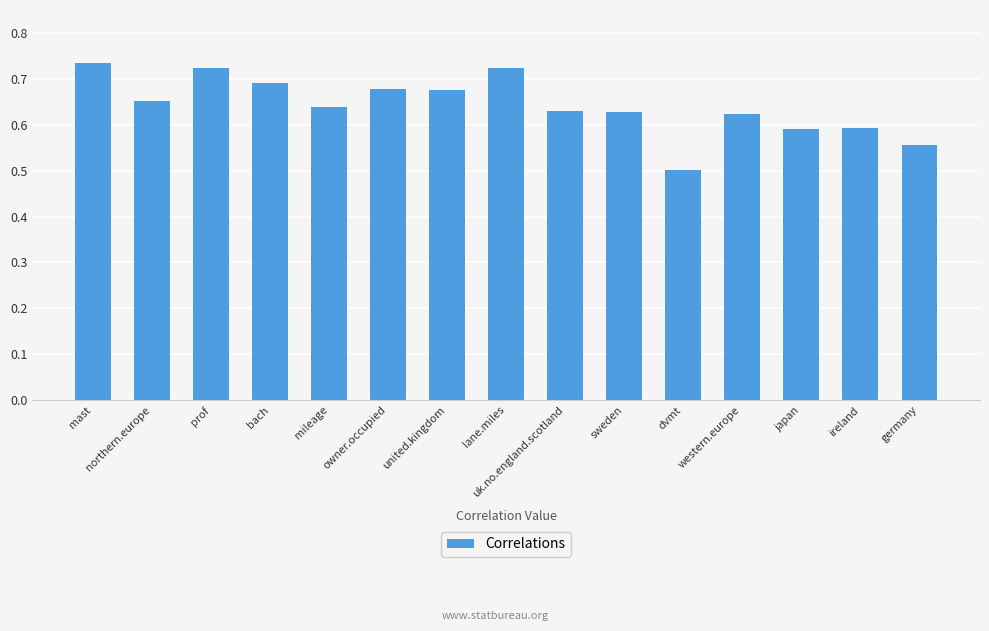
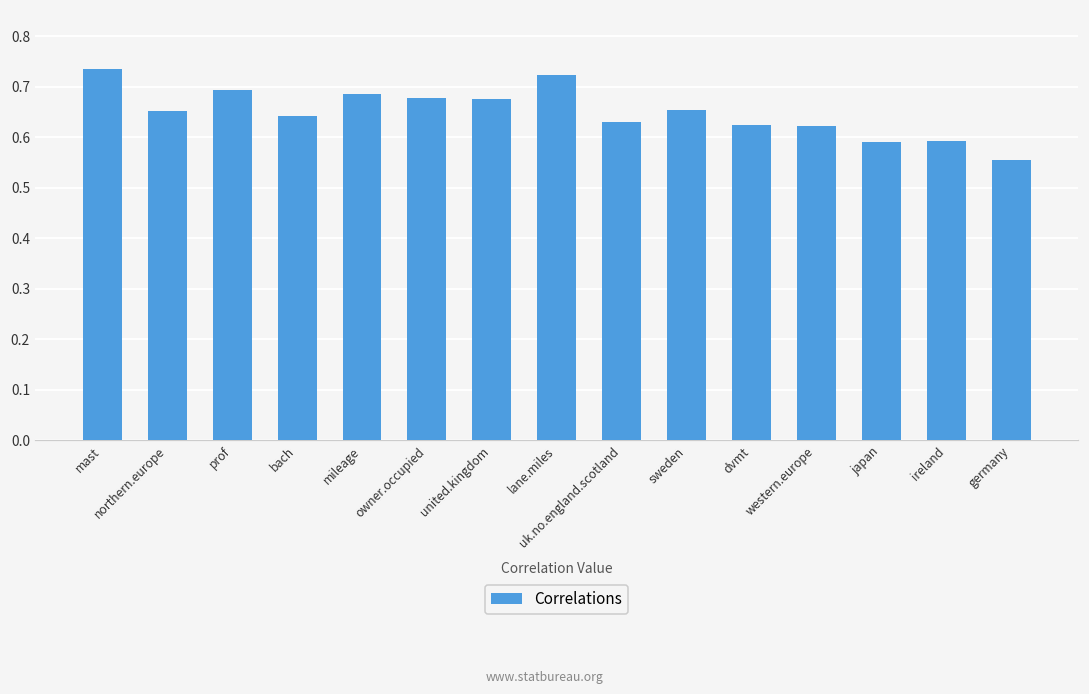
prof: 0.72 -> 0.69
bach: 0.69 -> 0.64
mileage: 0.64 -> 0.68
sweden: 0.63 -> 0.65
dvmt: 0.50 -> 0.62
